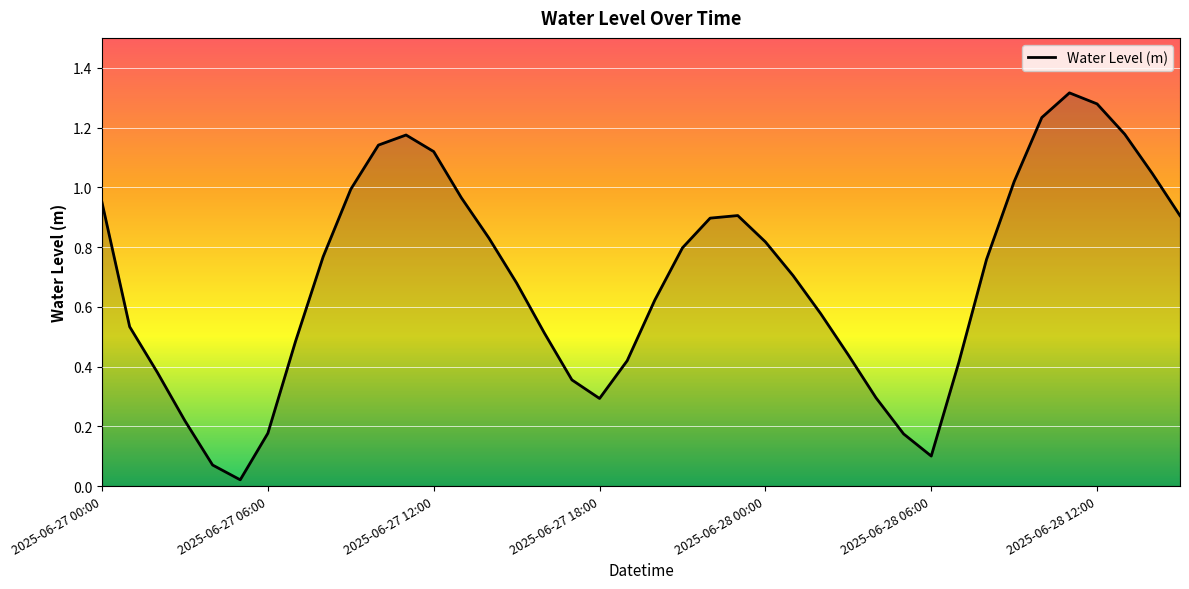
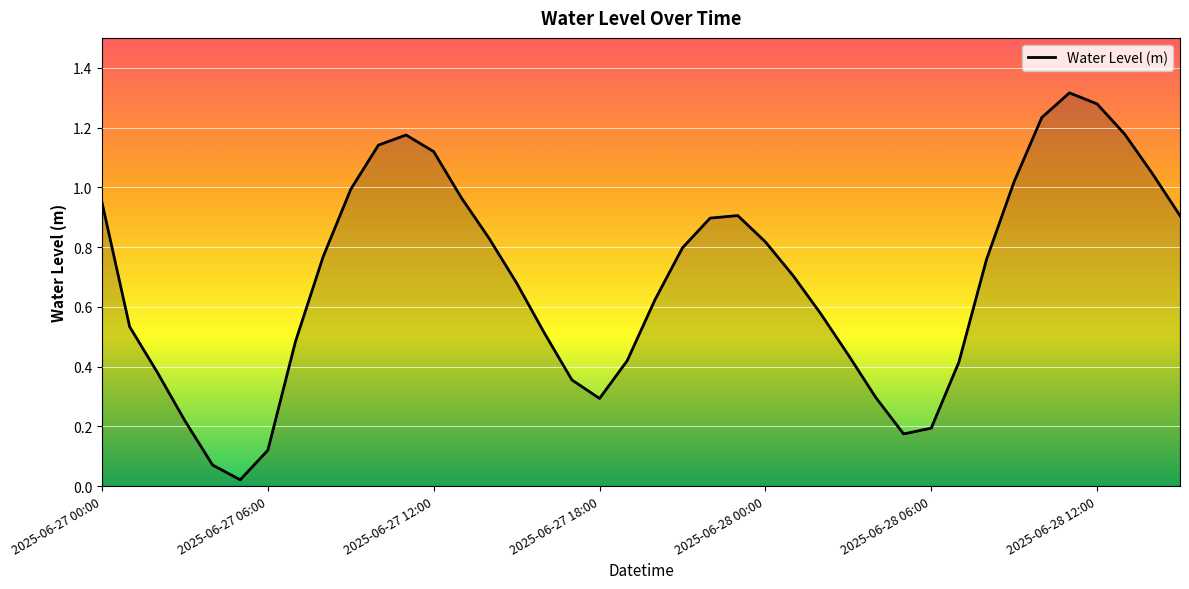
2025-06-27 06:00: 0.18 -> 0.12
2025-06-28 06:00: 0.10 -> 0.19
